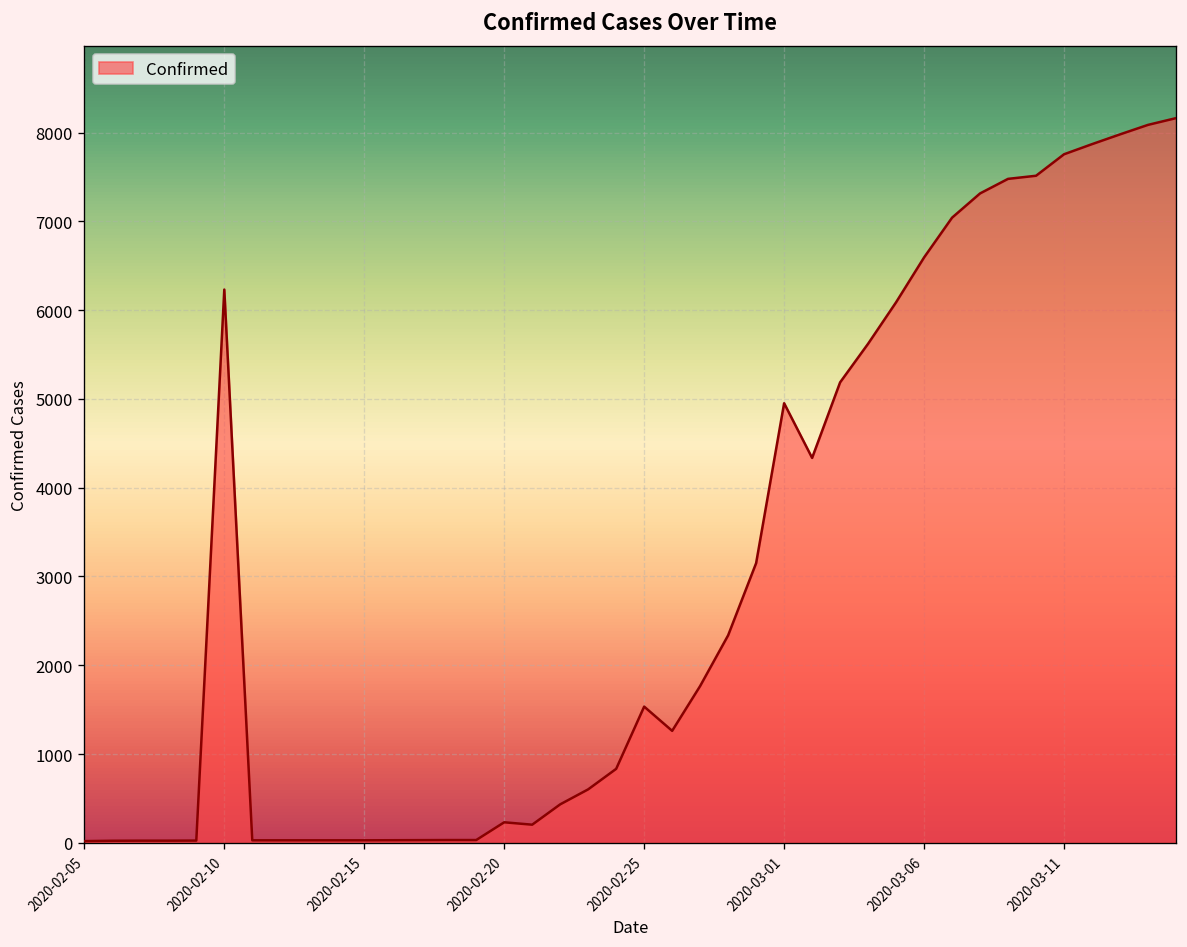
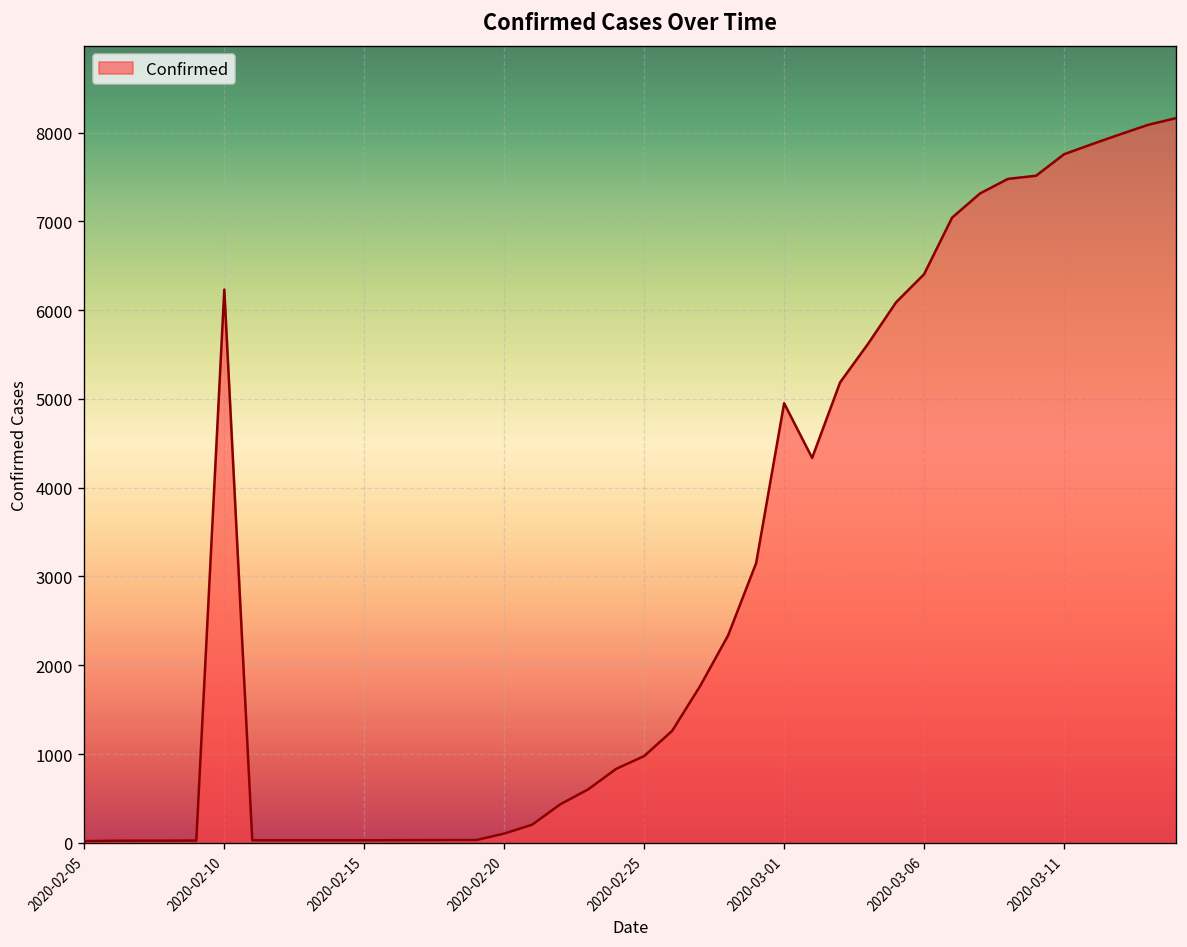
2020-02-20: 200 -> 100
2020-02-25: 1500 -> 1000
2020-03-06: 6600 -> 6400
